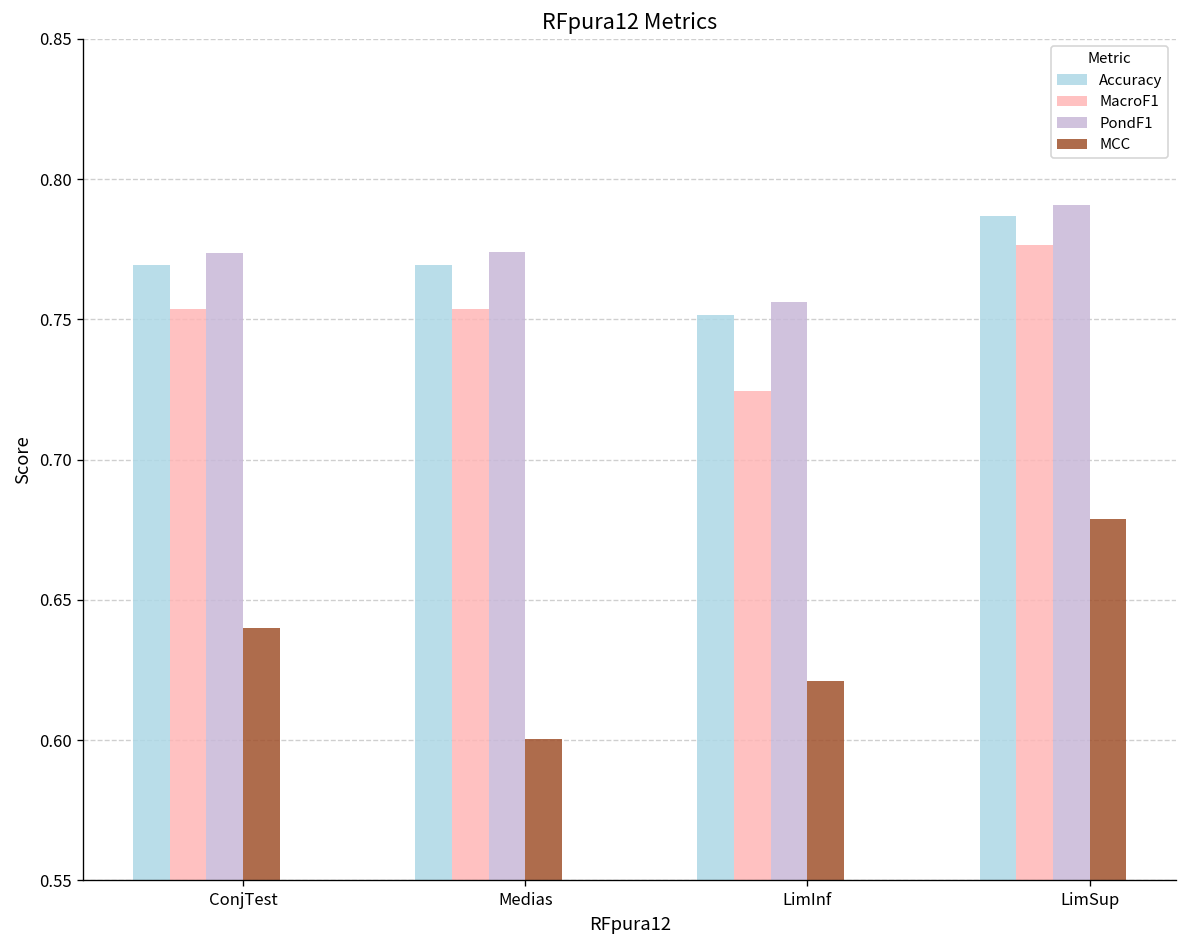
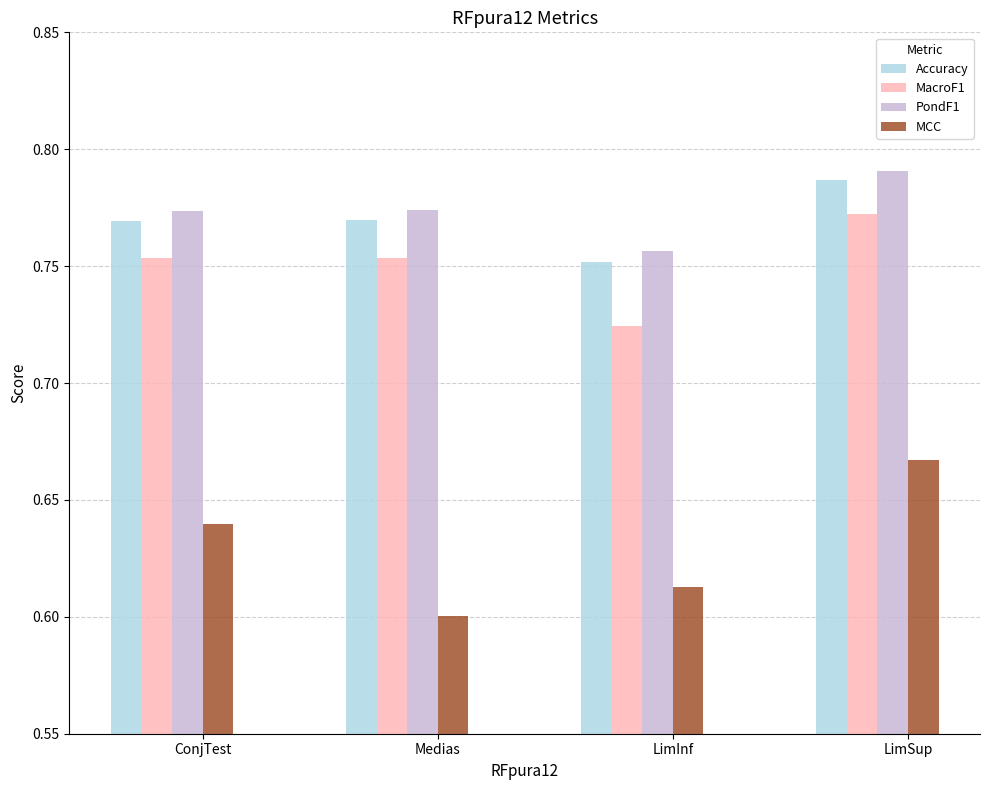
MCC, LimInf: 0.621 -> 0.613
MacroF1, LimSup: 0.776 -> 0.772
MCC, LimSup: 0.679 -> 0.667
